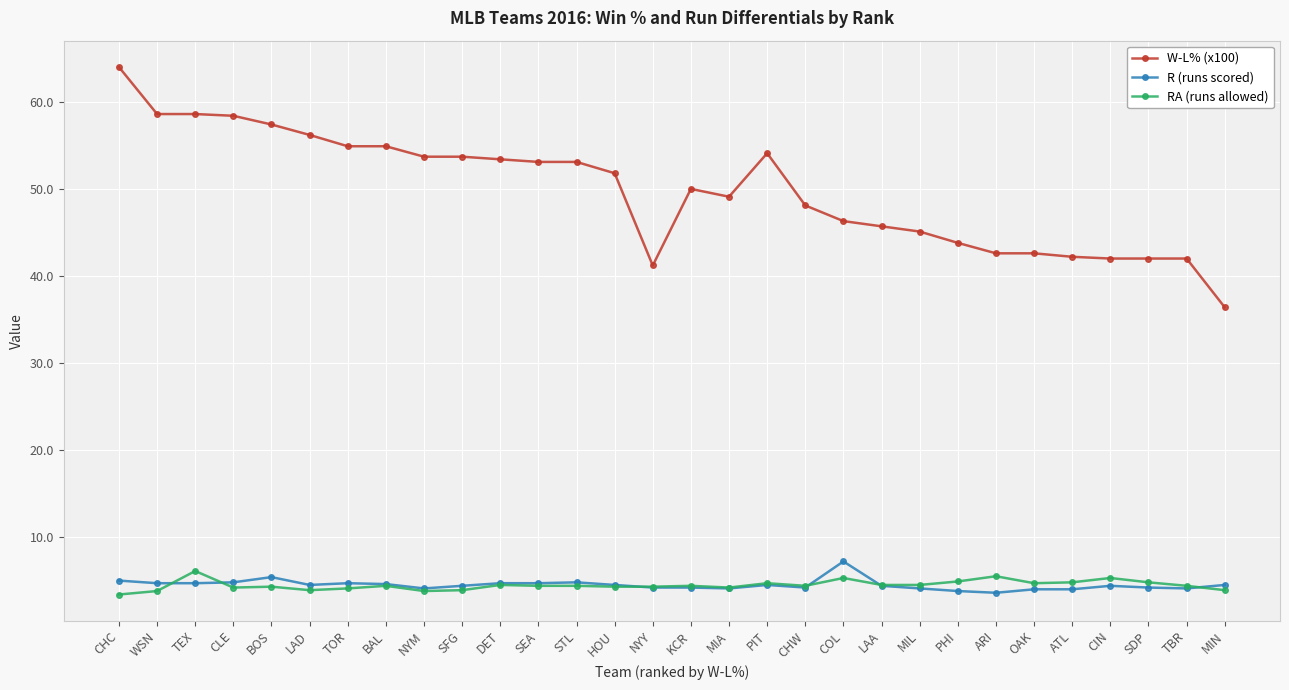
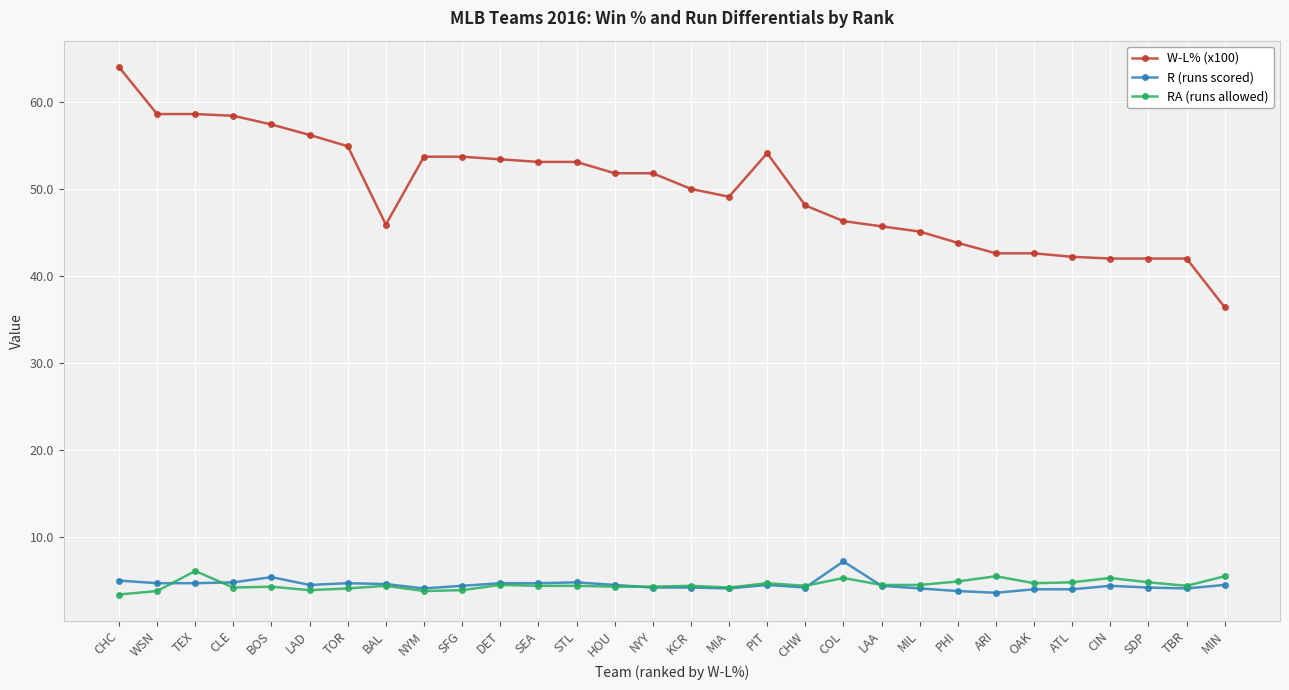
W-L% (x100), BAL: 55 -> 46
W-L% (x100), NYY: 41 -> 52
RA (runs allowed), MIN: 4 -> 6
